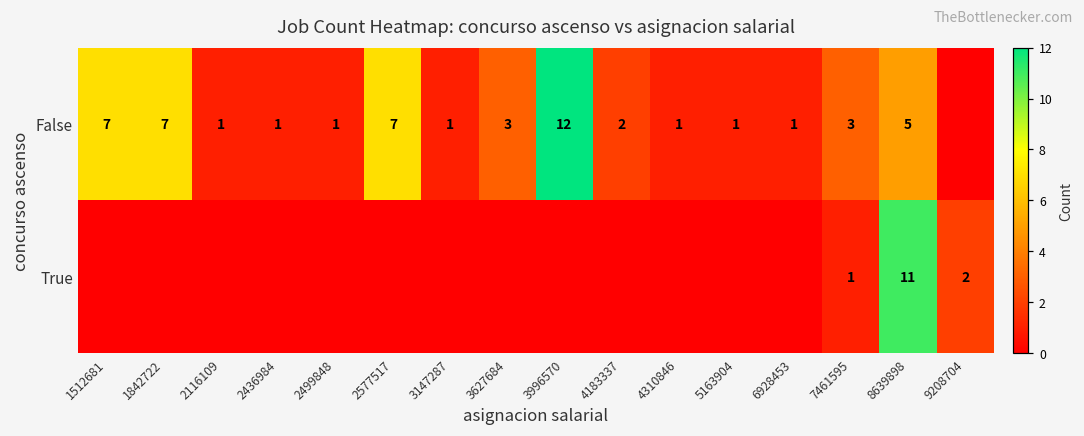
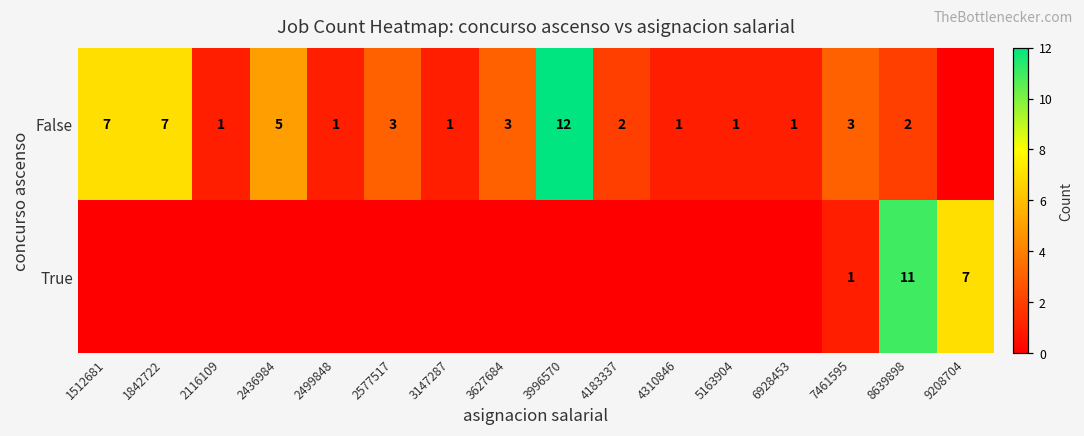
False, 2436984: 1 -> 5
False, 2577517: 7 -> 3
False, 8639898: 5 -> 2
True, 9208704: 2 -> 7
